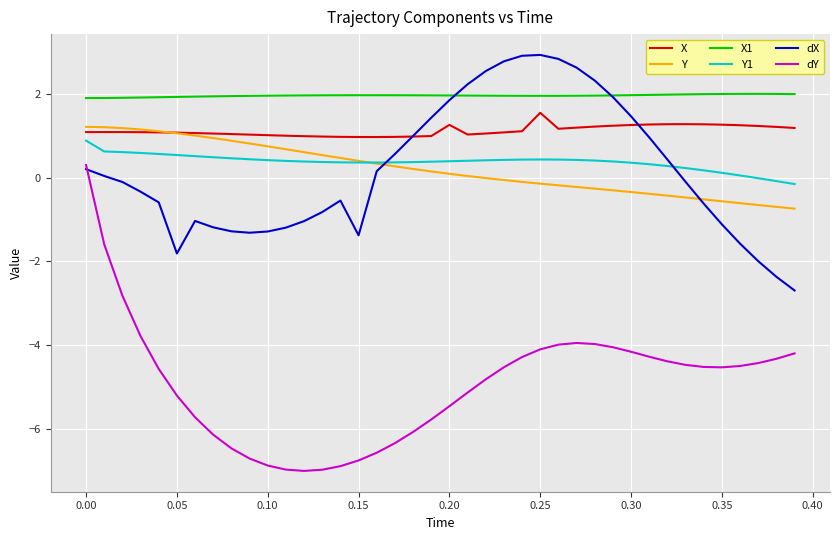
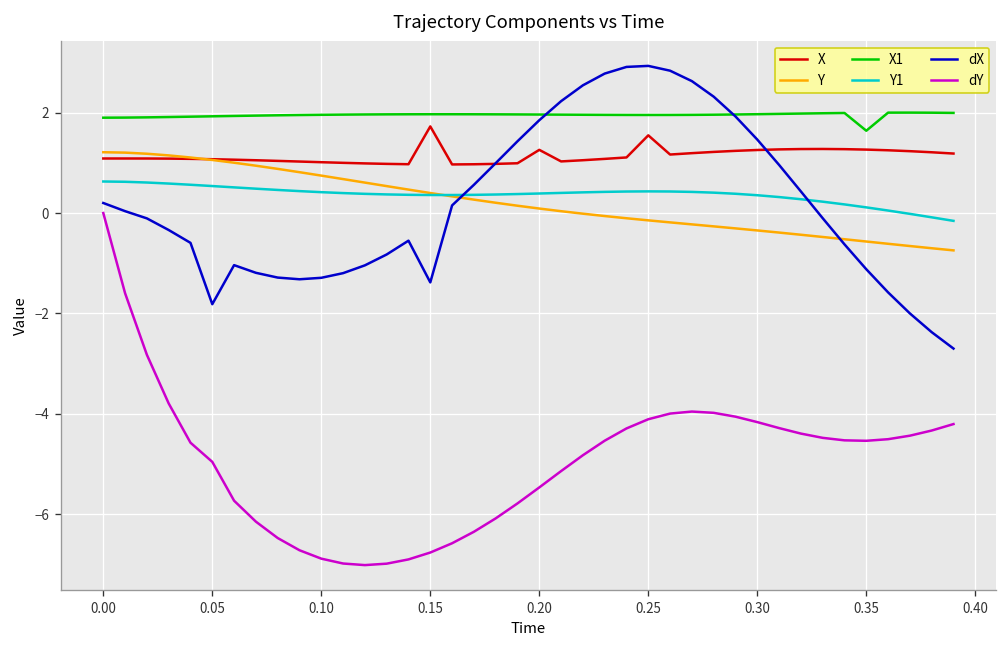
Y1, 0.00: 0.9 -> 0.6
dY, 0.00: 0.3 -> 0.0
dY, 0.05: -5.2 -> -5.0
X, 0.15: 1.0 -> 1.7
X1, 0.35: 2.0 -> 1.6
